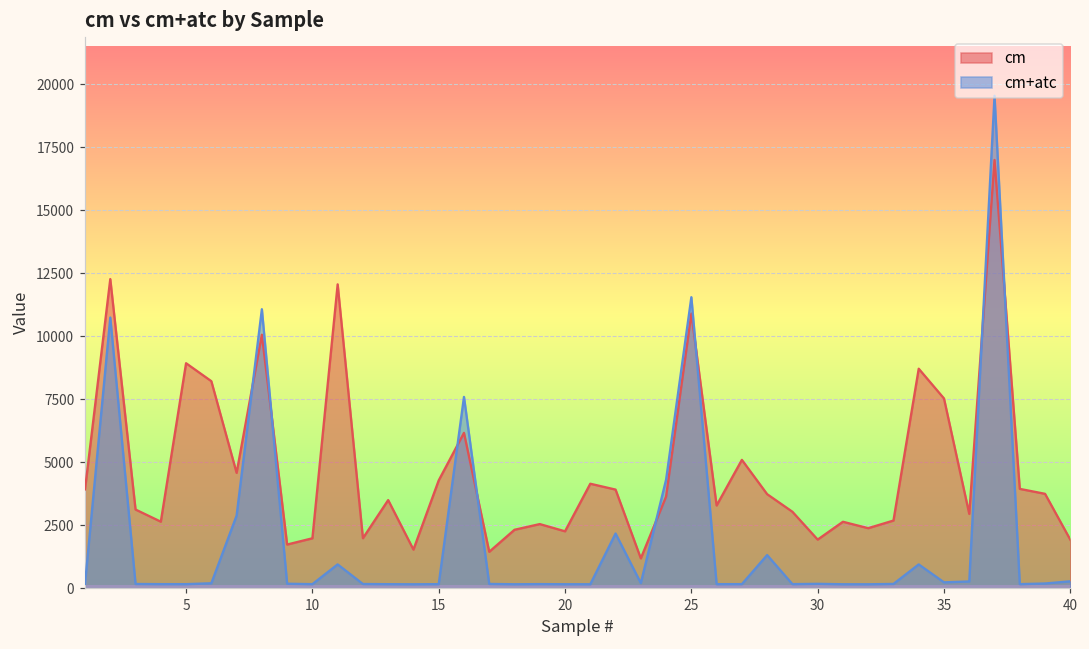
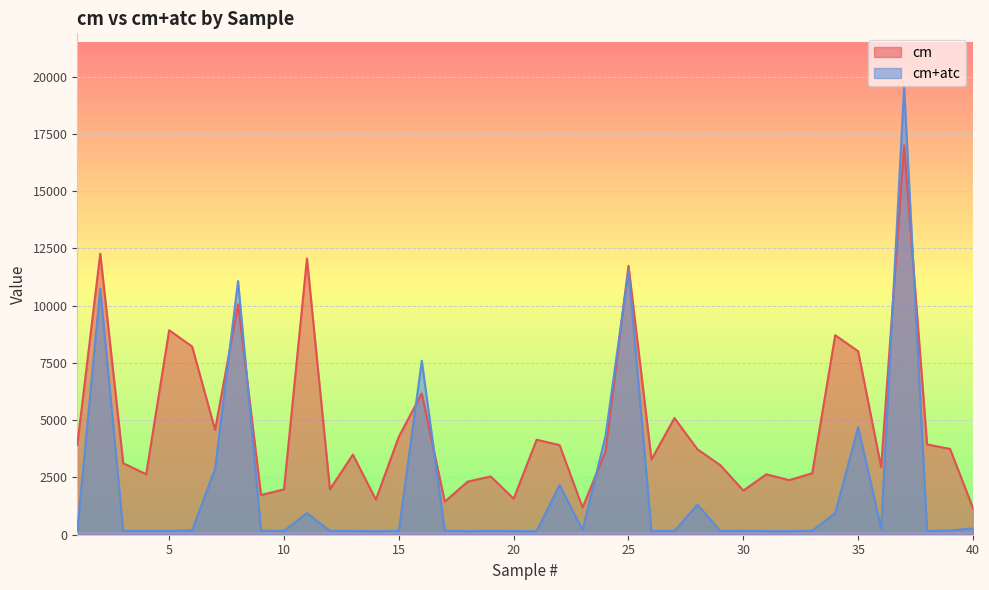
cm, 20: 2300 -> 1600
cm, 25: 10900 -> 11700
cm, 35: 7500 -> 8000
cm+atc, 35: 200 -> 4700
cm, 40: 1900 -> 1200
